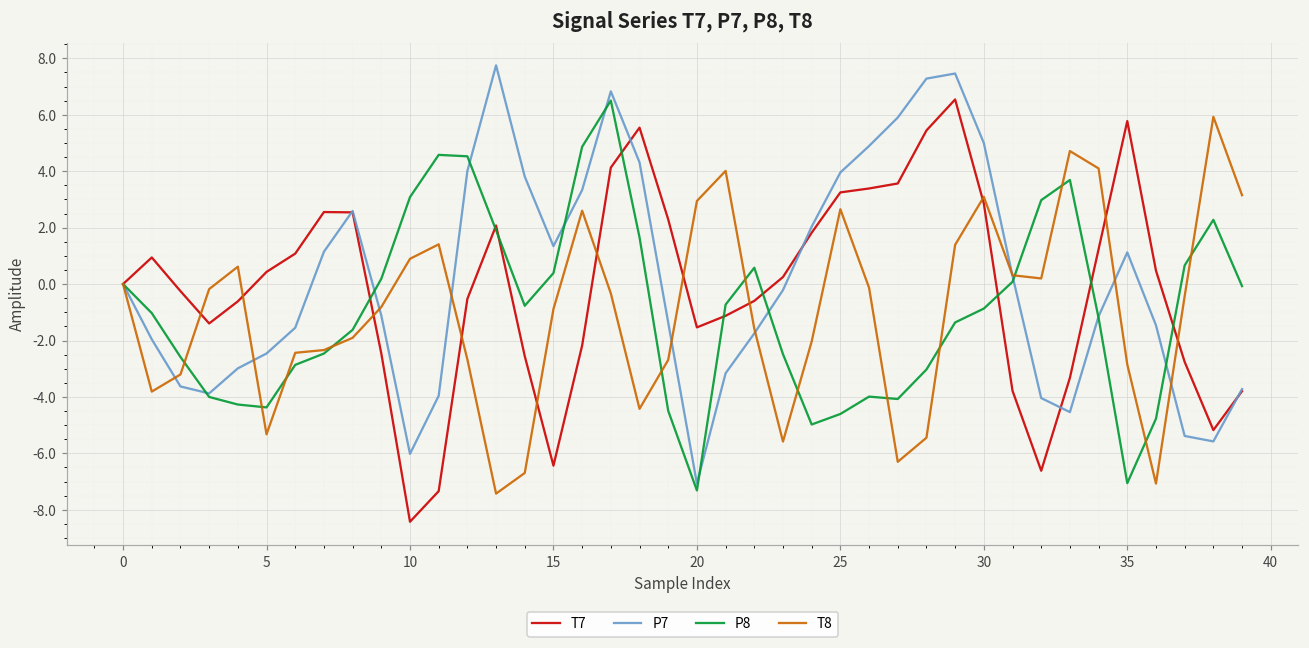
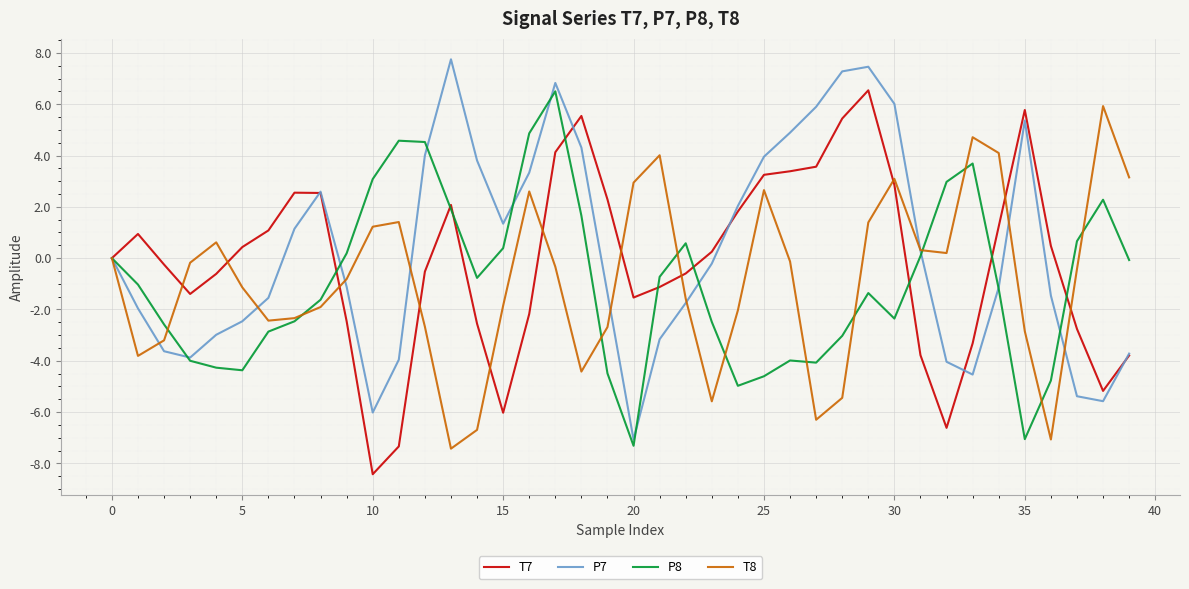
T8, 5: -5.3 -> -1.1
T8, 10: 0.9 -> 1.2
T7, 15: -6.4 -> -6.0
T8, 15: -0.9 -> -1.9
P7, 30: 5.0 -> 6.0
P8, 30: -0.9 -> -2.4
P7, 35: 1.1 -> 5.4
